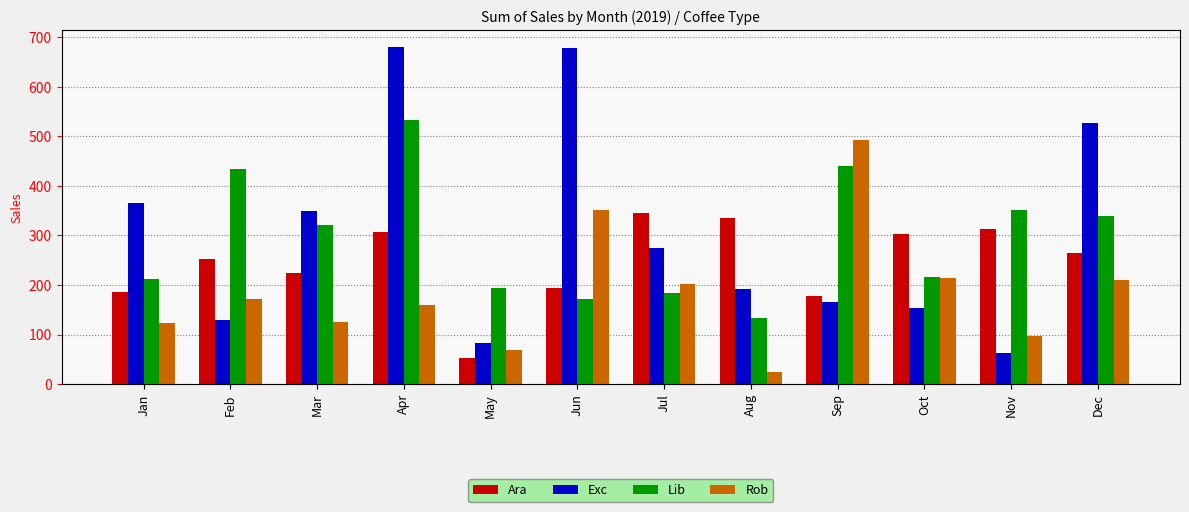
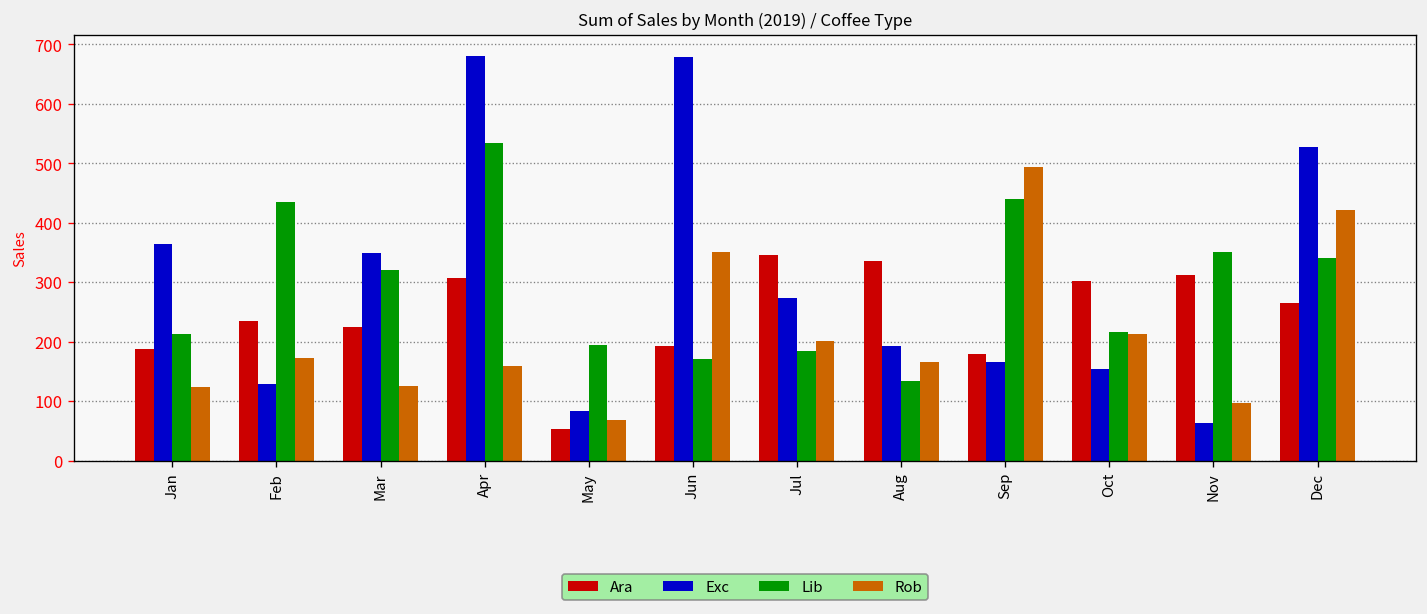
Ara, Feb: 250 -> 240
Rob, Aug: 20 -> 170
Rob, Dec: 210 -> 420
